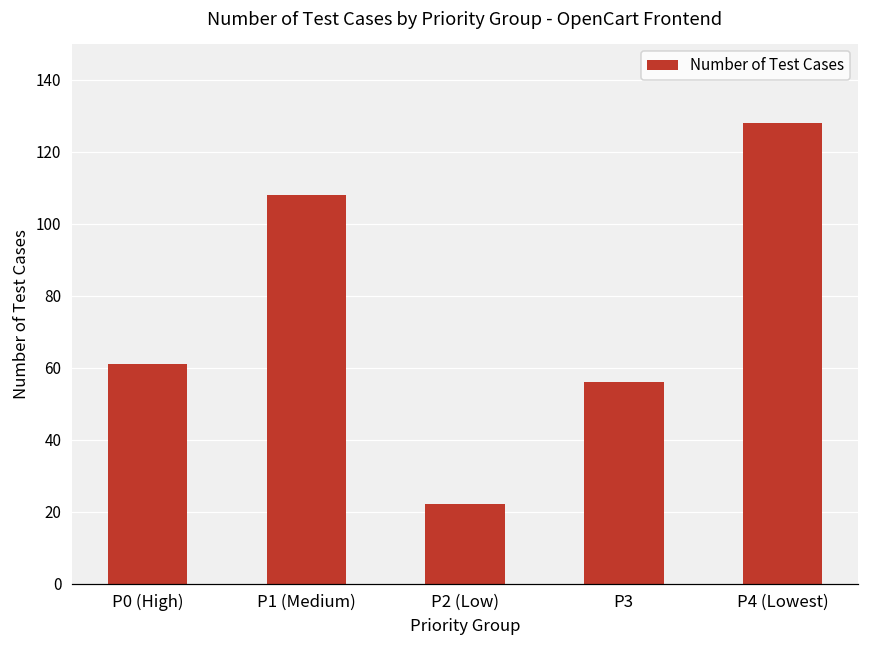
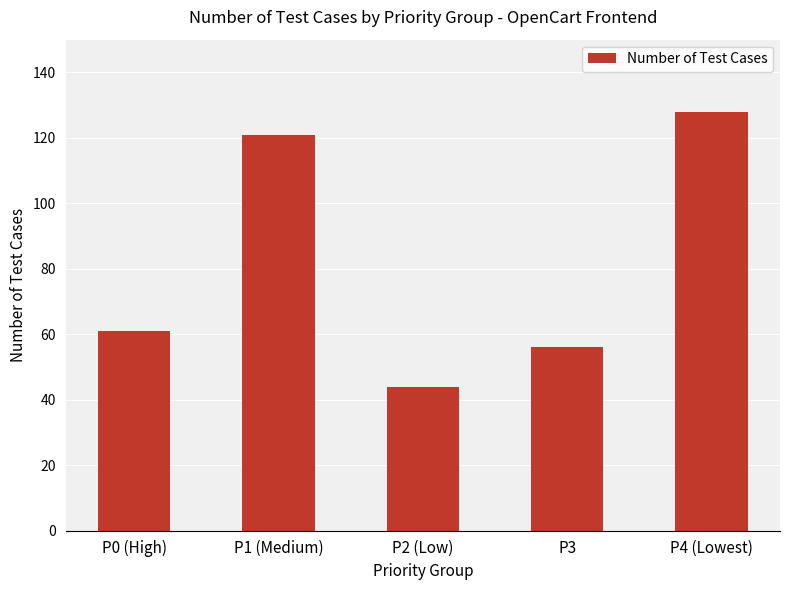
P1 (Medium): 108 -> 121
P2 (Low): 22 -> 44
